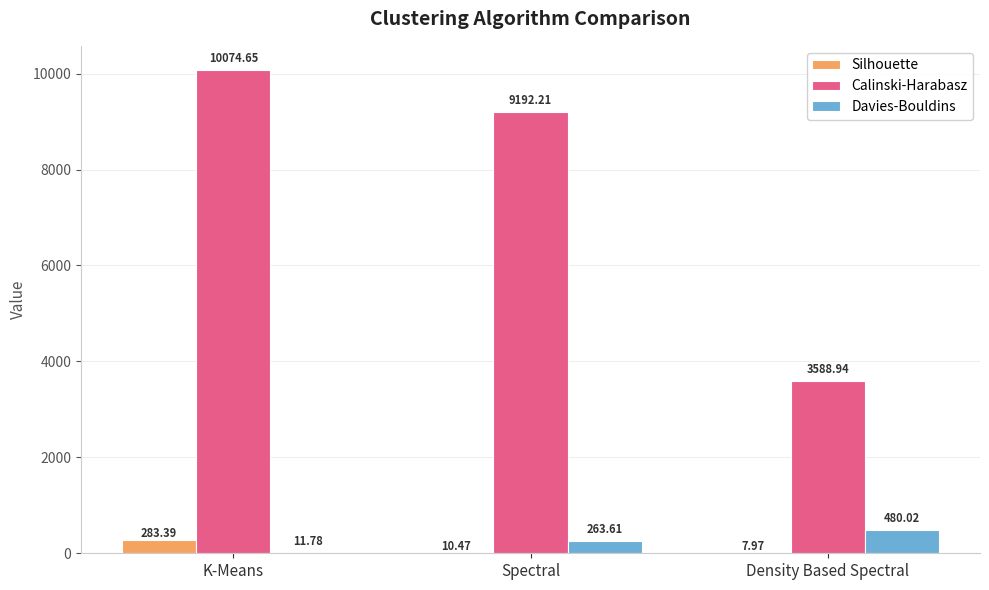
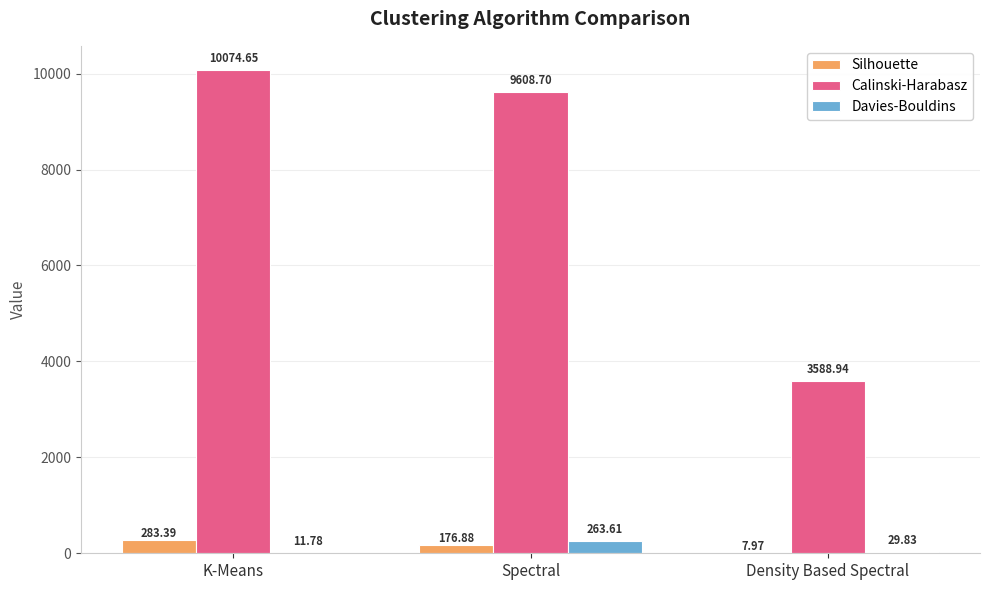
Silhouette, Spectral: 10.47 -> 176.88
Calinski-Harabasz, Spectral: 9192.21 -> 9608.70
Davies-Bouldins, Density Based Spectral: 480.02 -> 29.83
